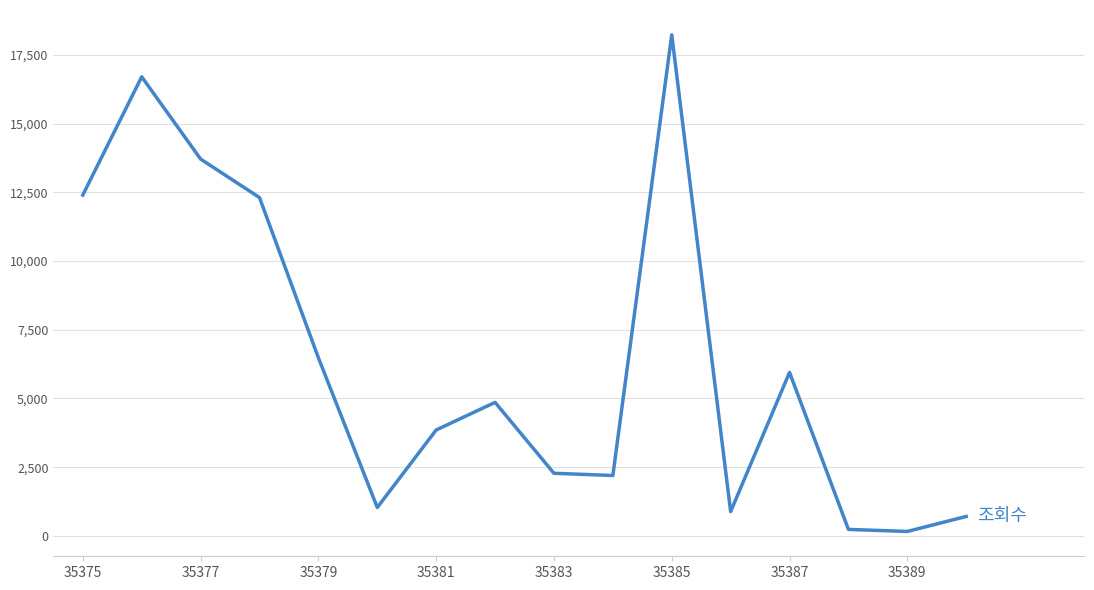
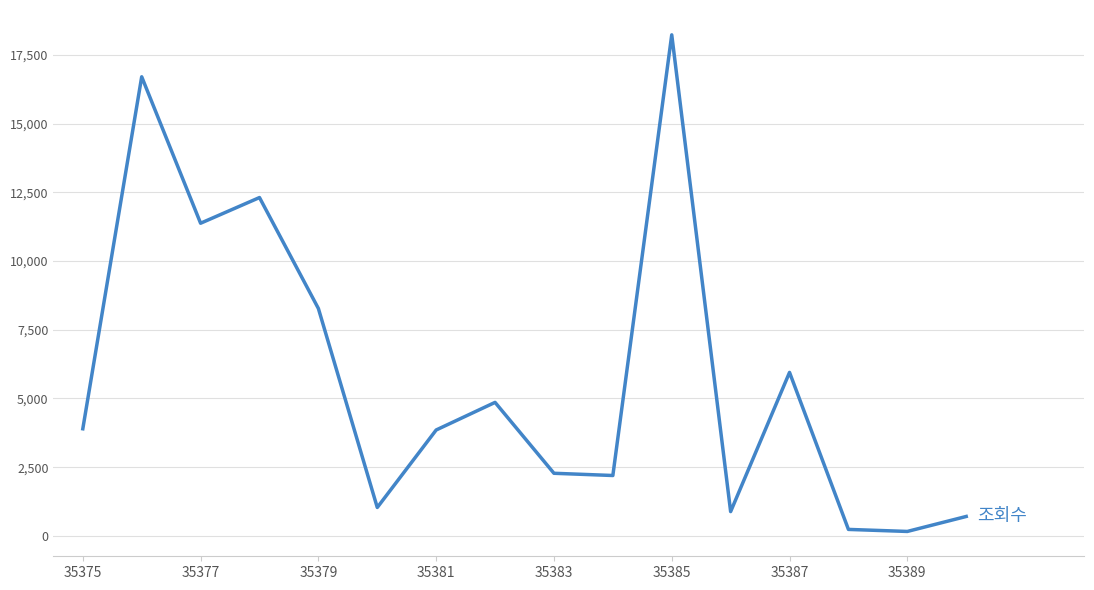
35375: 12,400 -> 3,900
35377: 13,700 -> 11,400
35379: 6,500 -> 8,300
